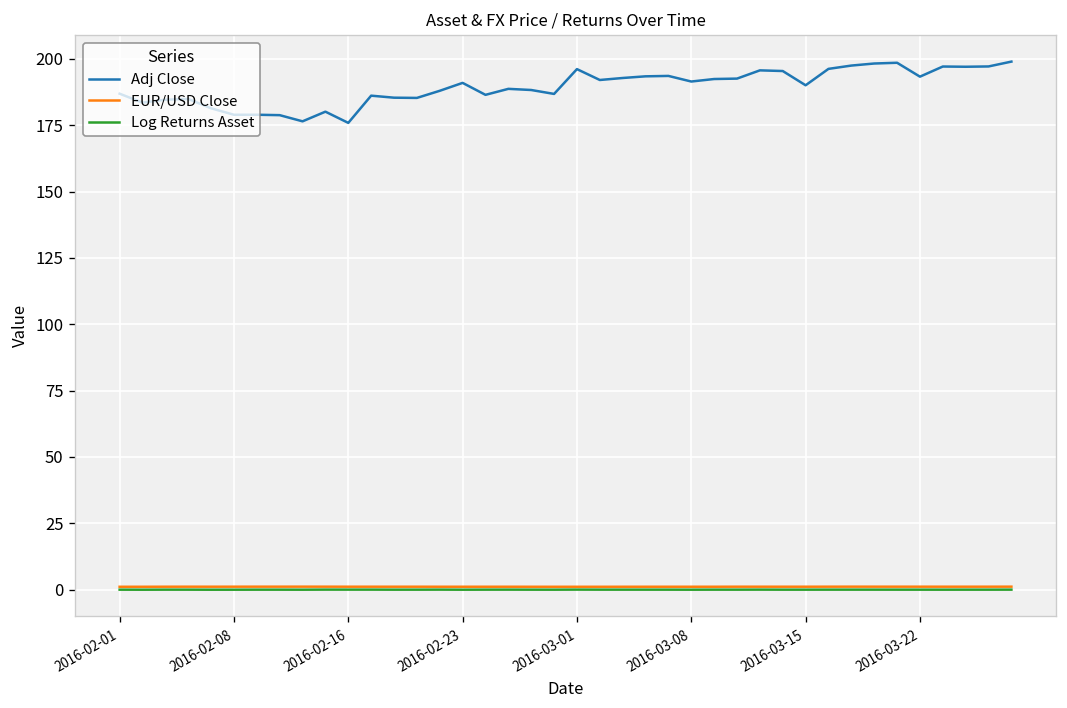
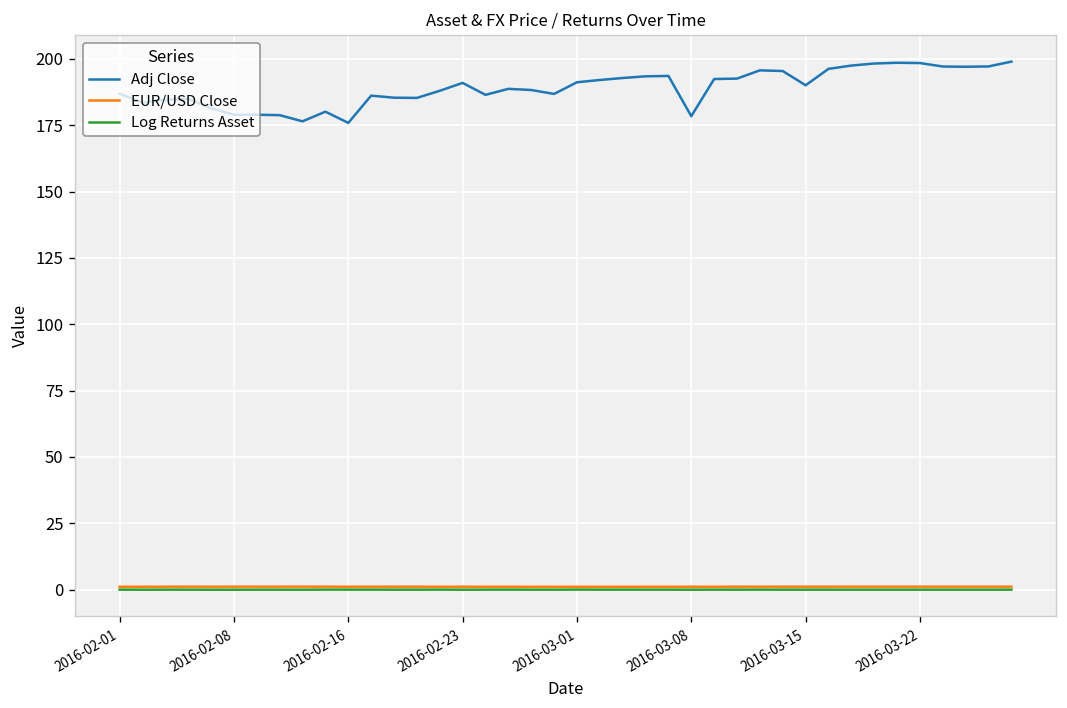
Adj Close, 2016-03-01: 196 -> 191
Adj Close, 2016-03-08: 191 -> 178
Adj Close, 2016-03-22: 193 -> 198
